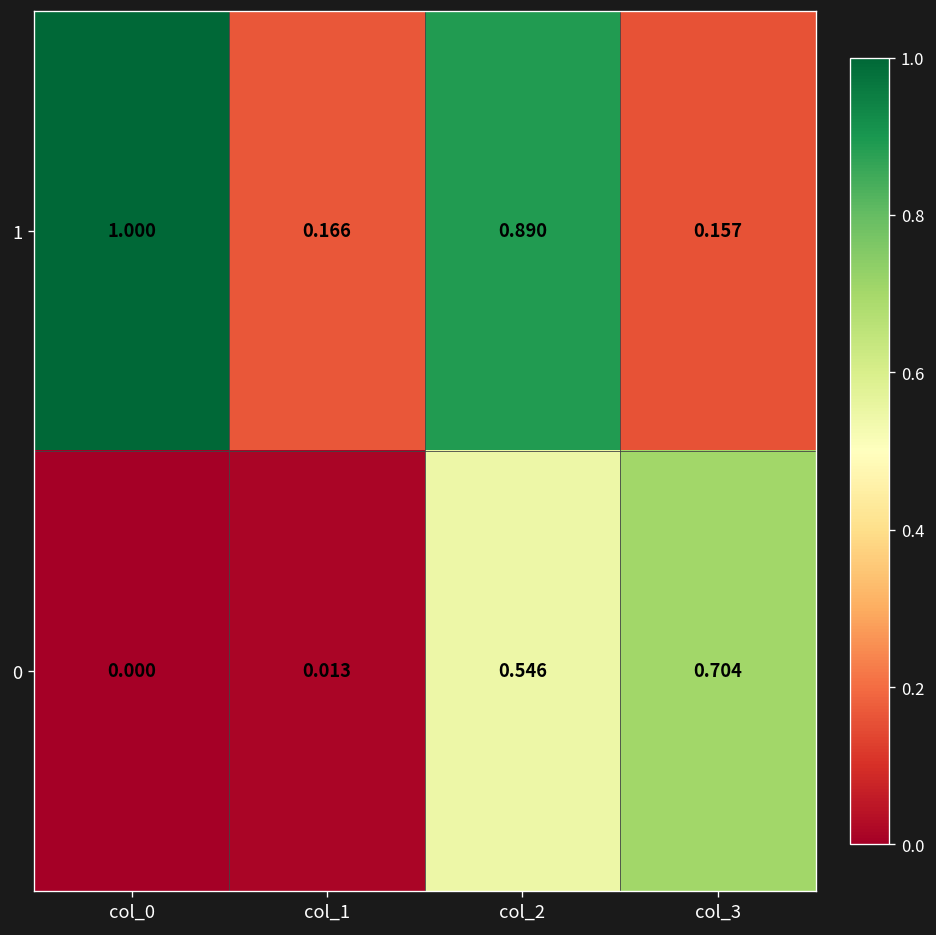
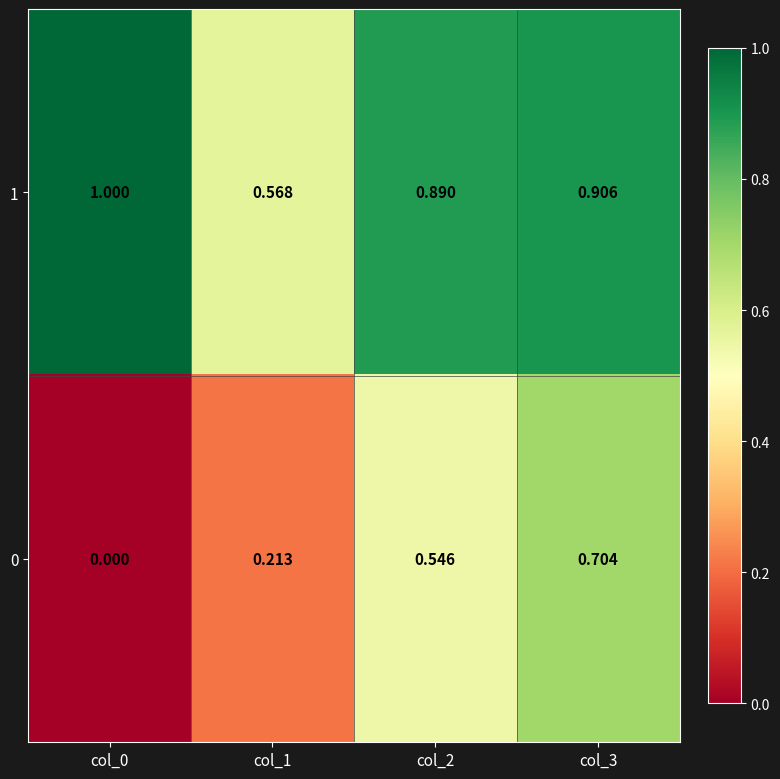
1, col_1: 0.166 -> 0.568
1, col_3: 0.157 -> 0.906
0, col_1: 0.013 -> 0.213
